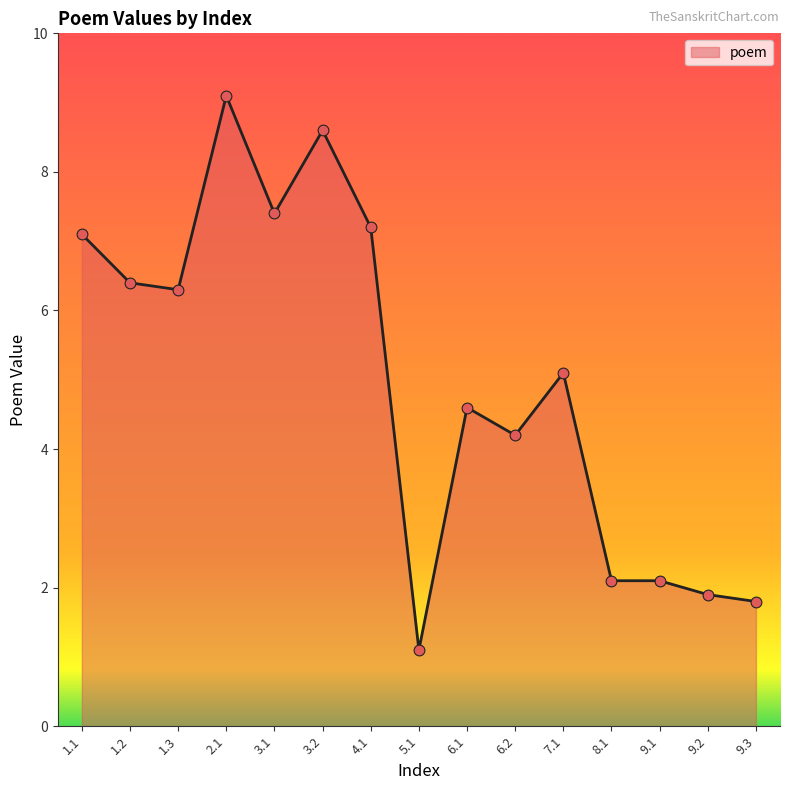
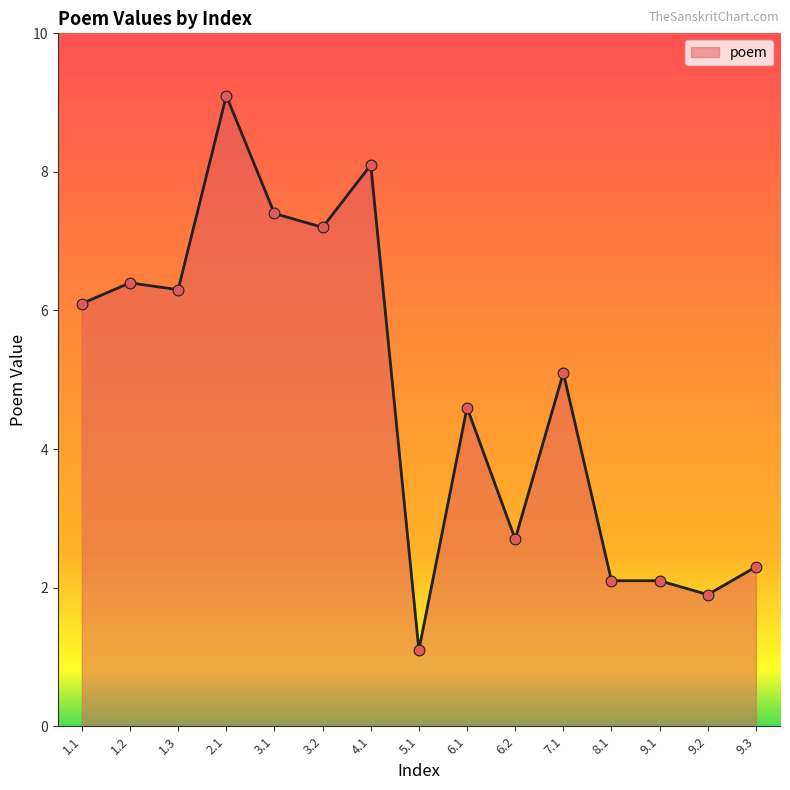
1.1: 7.1 -> 6.1
3.2: 8.6 -> 7.2
4.1: 7.2 -> 8.1
6.2: 4.2 -> 2.7
9.3: 1.8 -> 2.3
